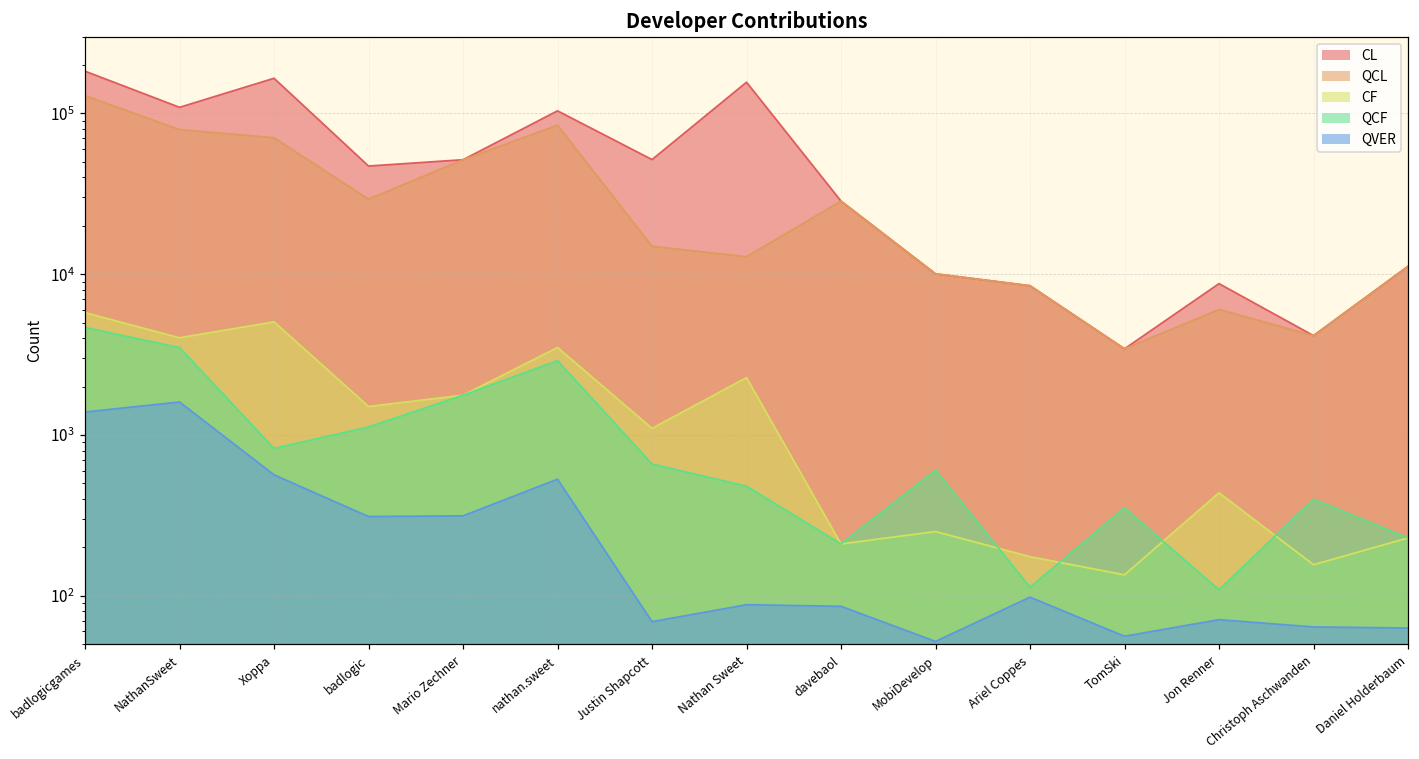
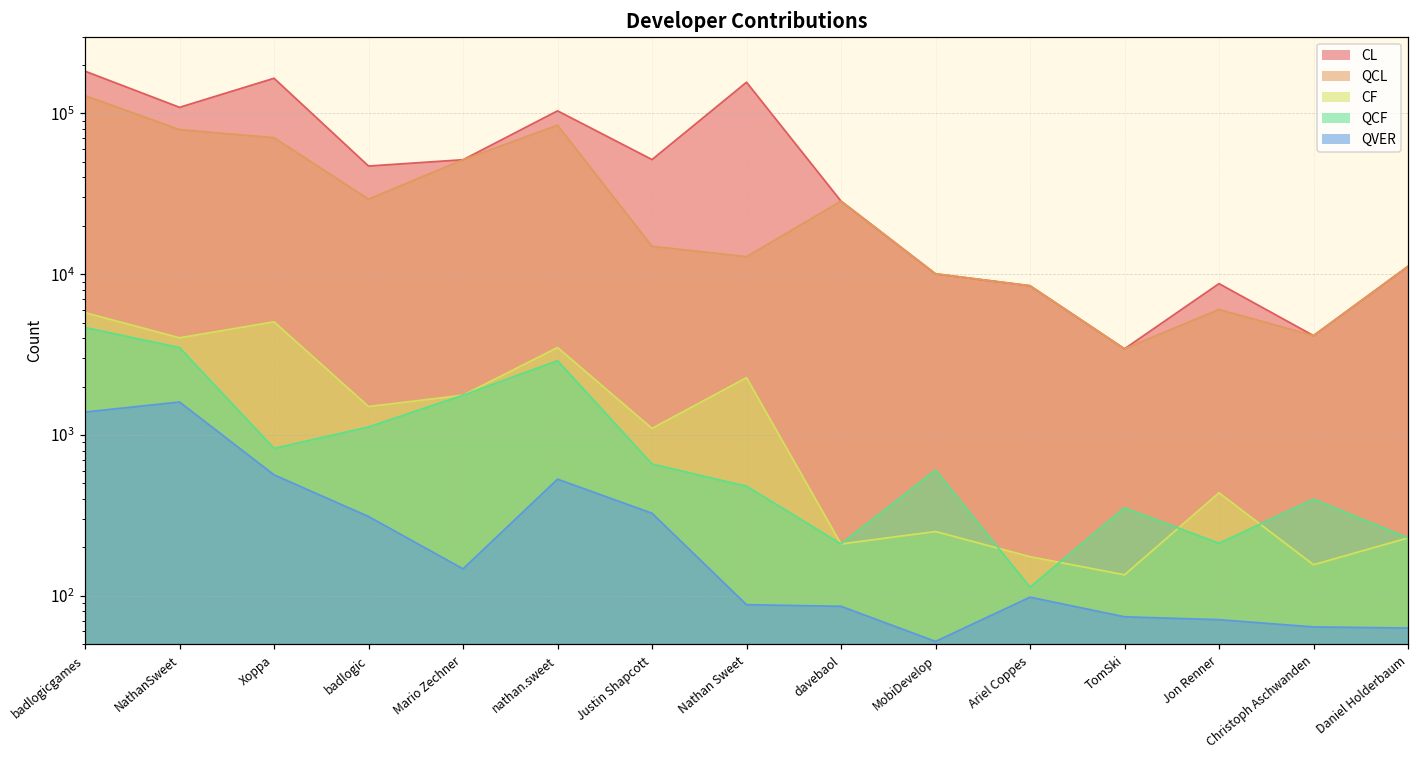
QVER, Mario Zechner: 310 -> 150
QVER, Justin Shapcott: 70 -> 330
QVER, TomSki: 56 -> 70
QCF, Jon Renner: 110 -> 210
